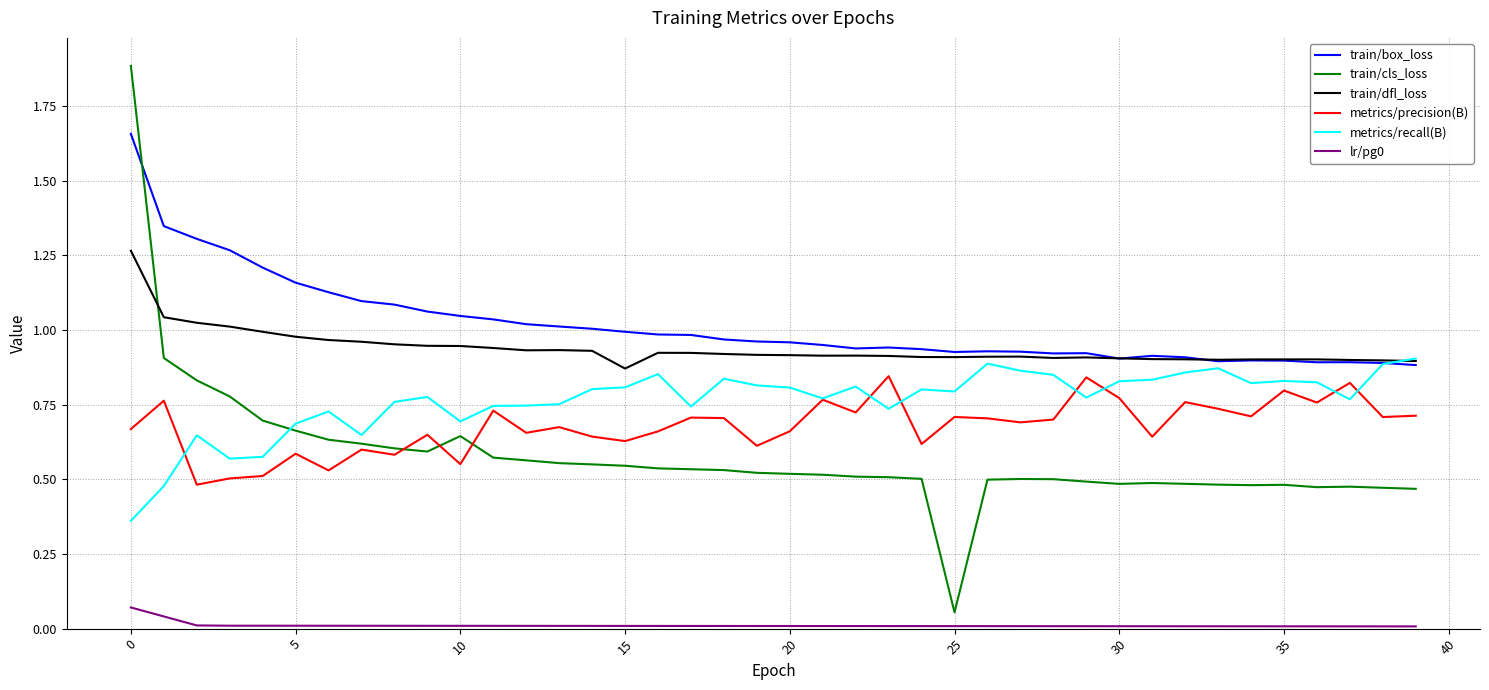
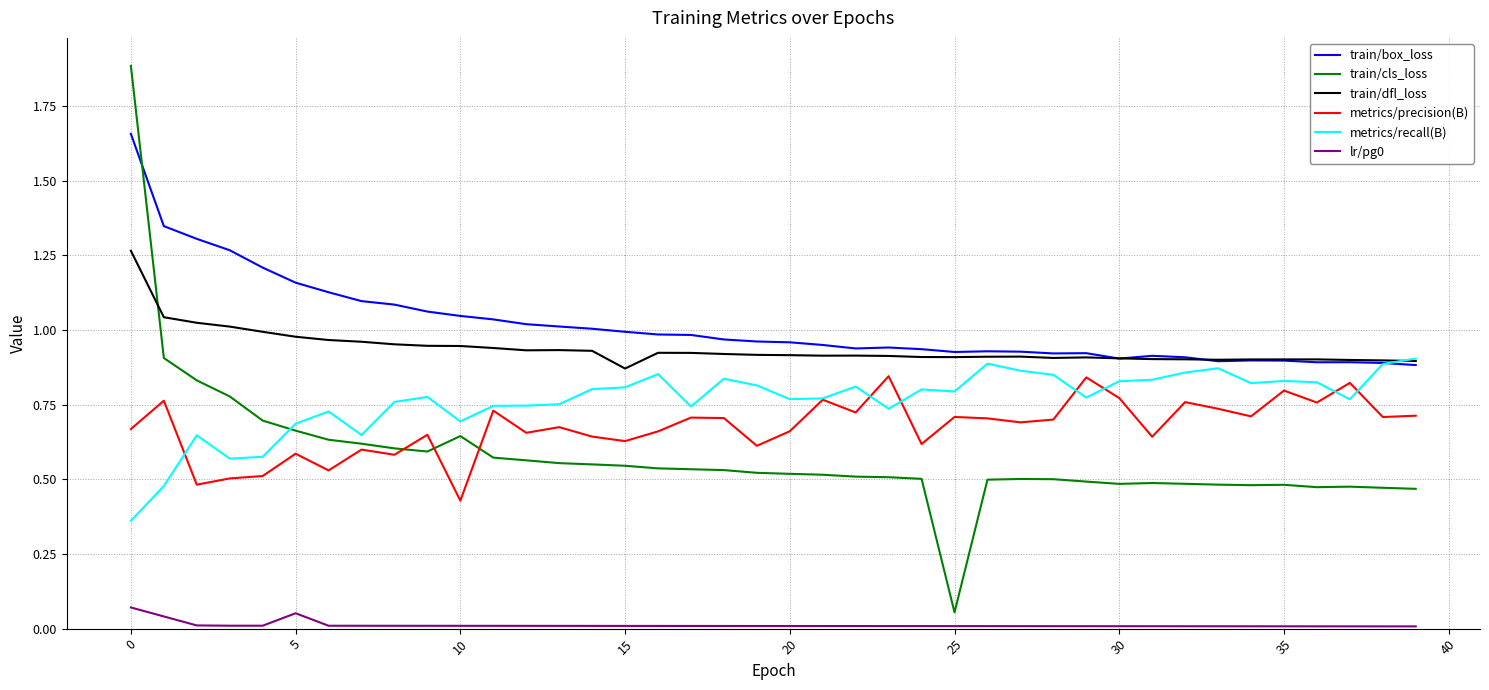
lr/pg0, 5: 0.01 -> 0.05
metrics/precision(B), 10: 0.55 -> 0.43
metrics/recall(B), 20: 0.81 -> 0.77
